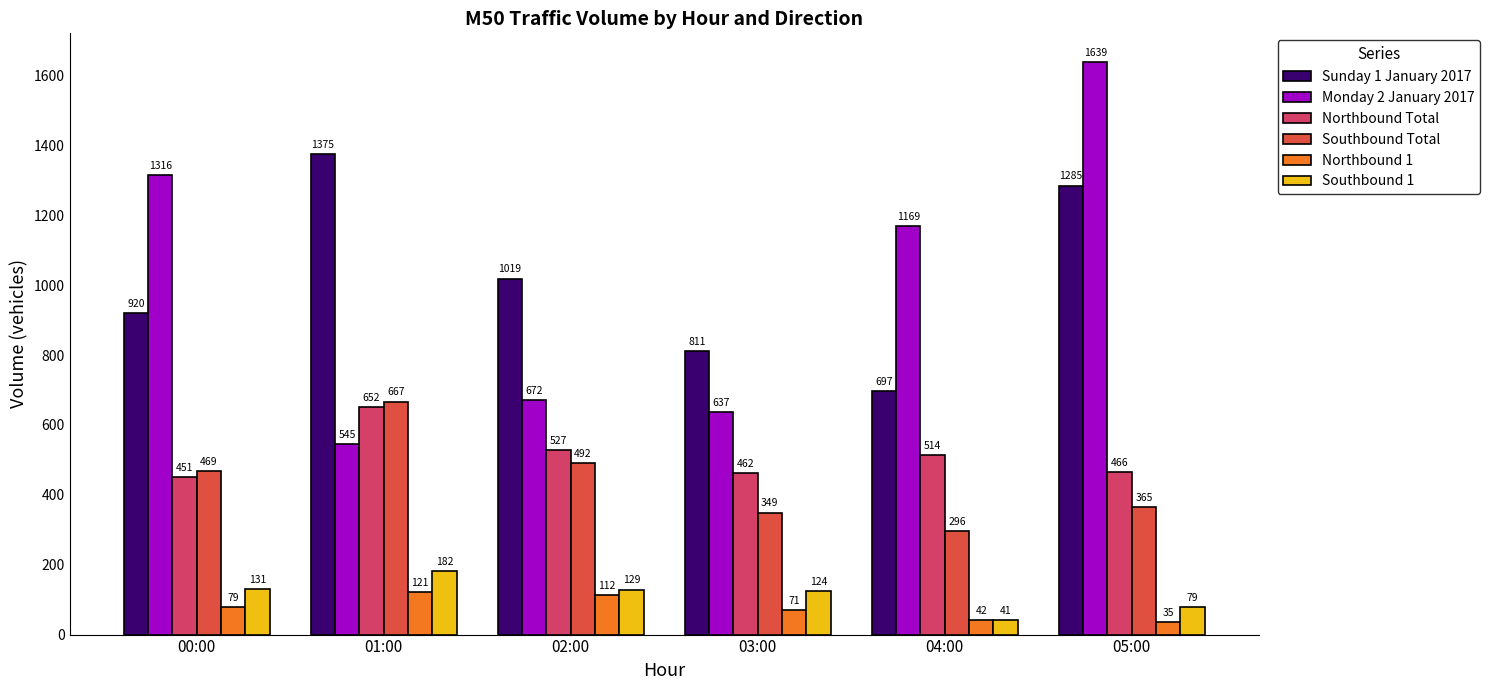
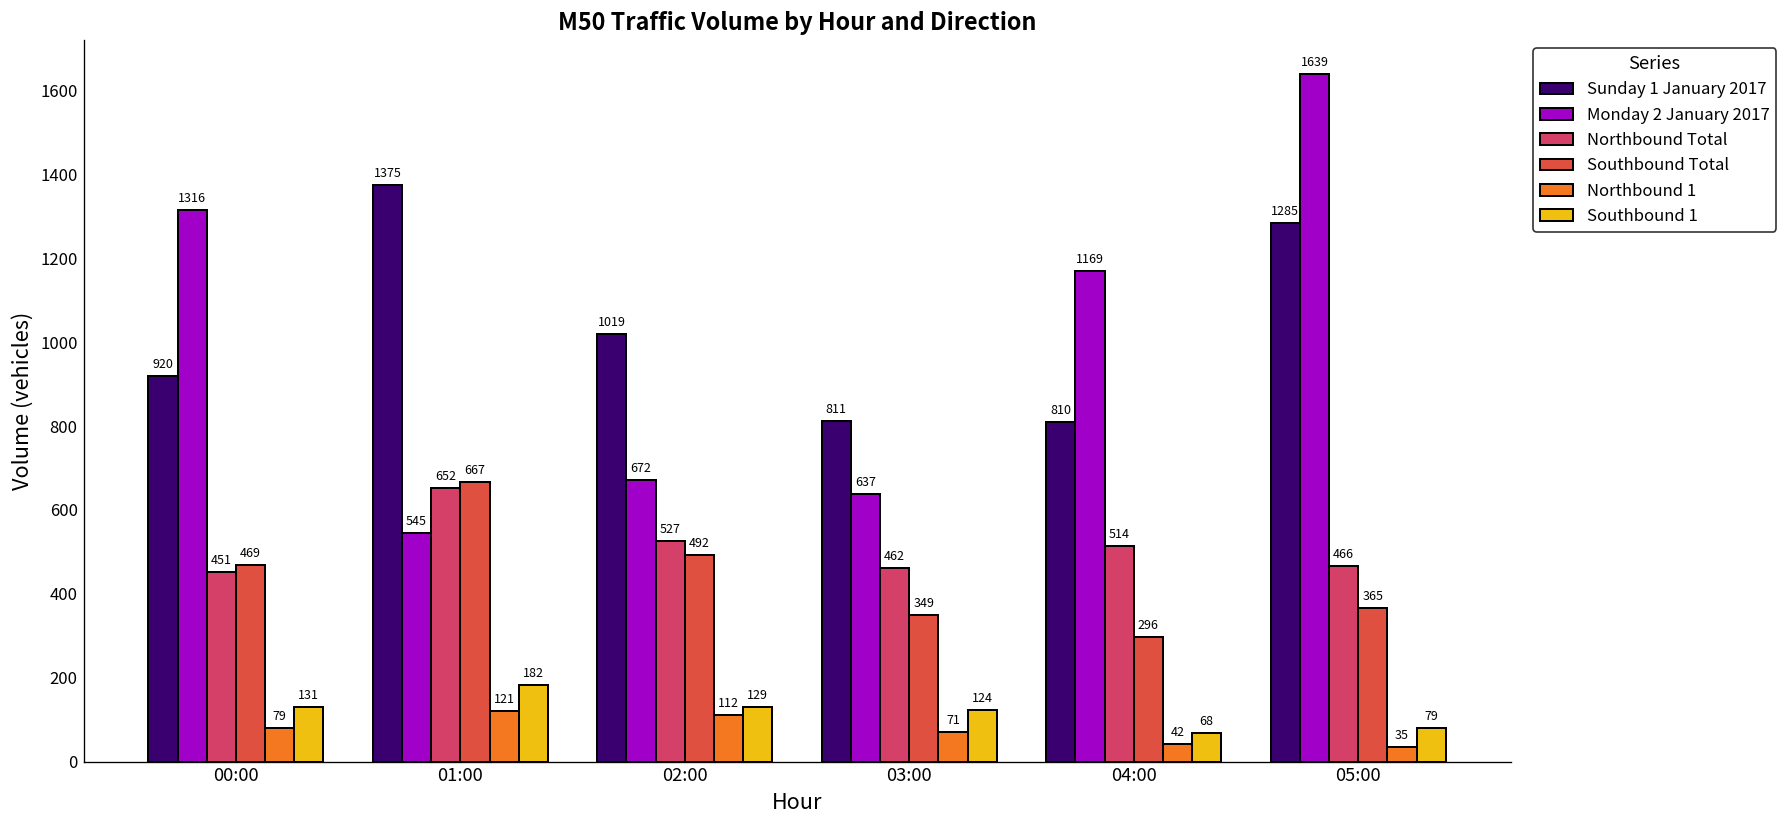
Sunday 1 January 2017, 04:00: 697 -> 810
Southbound 1, 04:00: 41 -> 68
